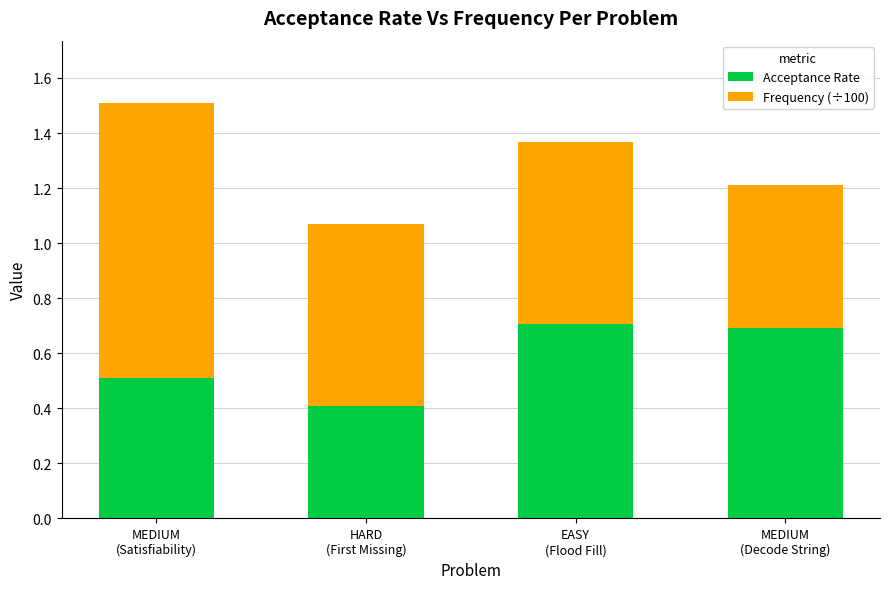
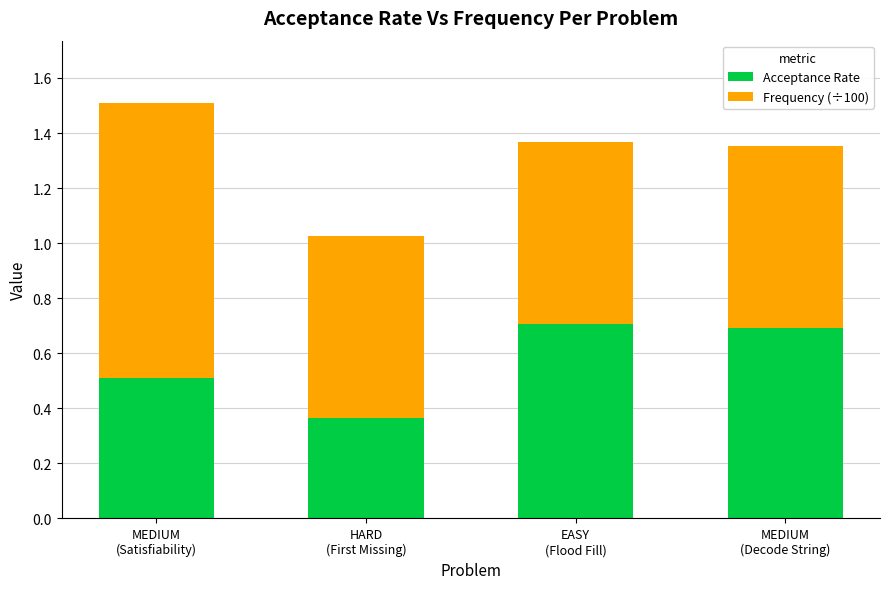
Acceptance Rate, HARD (First Missing): 0.41 -> 0.37
Frequency (÷100), MEDIUM (Decode String): 0.52 -> 0.66
